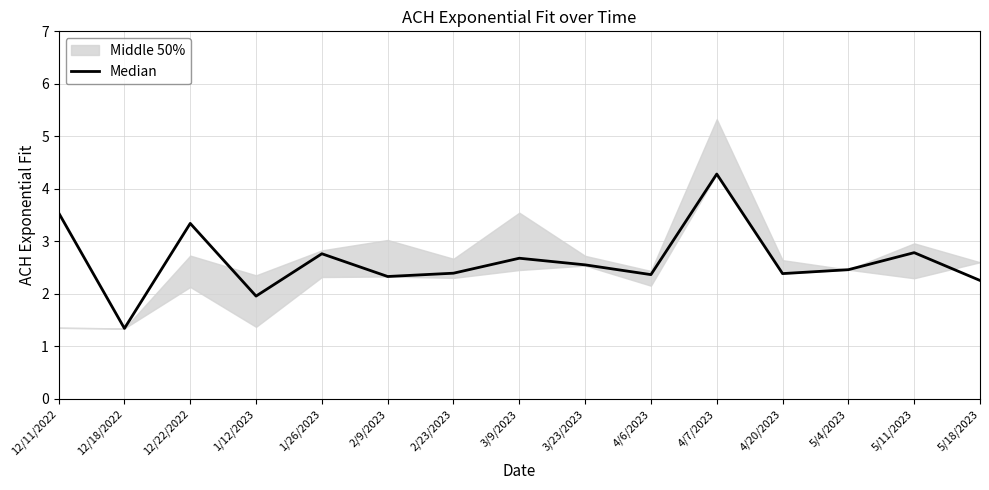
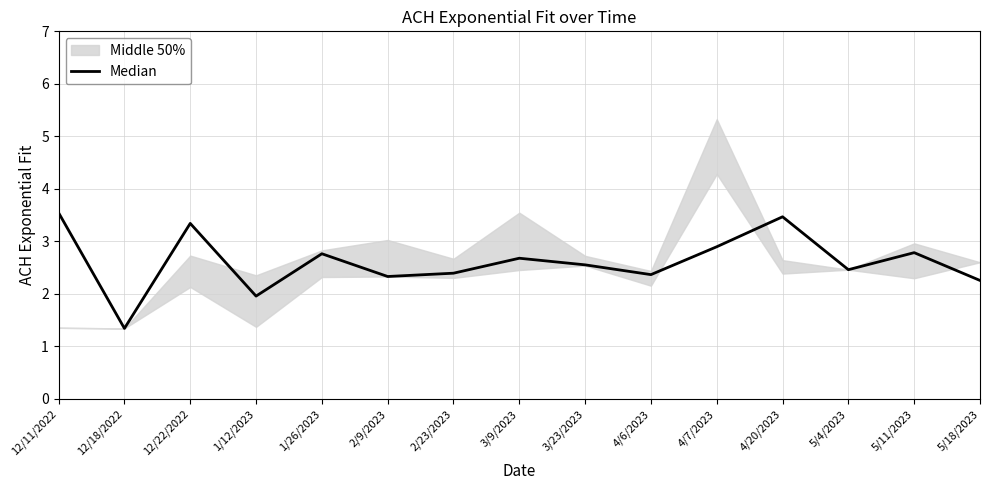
Median, 4/7/2023: 4.3 -> 2.9
Median, 4/20/2023: 2.4 -> 3.5
